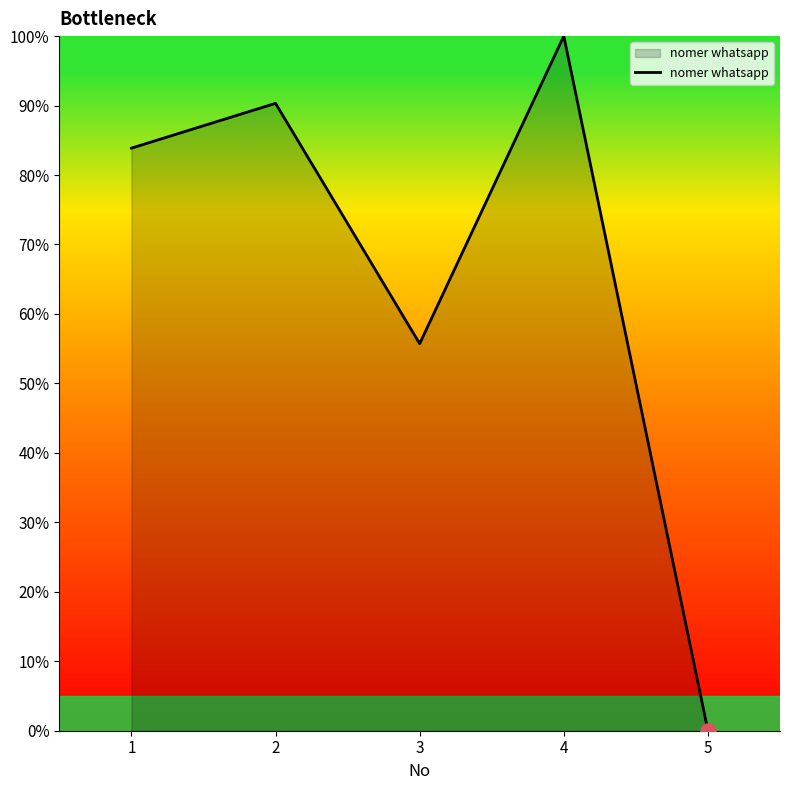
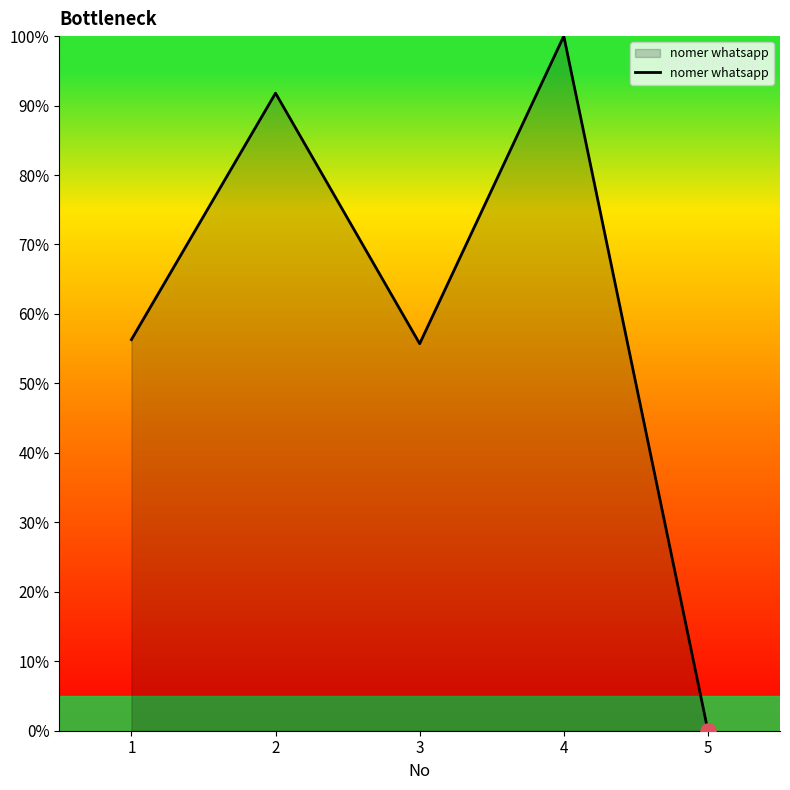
nomer whatsapp, 1: 84% -> 56%
nomer whatsapp, 2: 90% -> 92%
